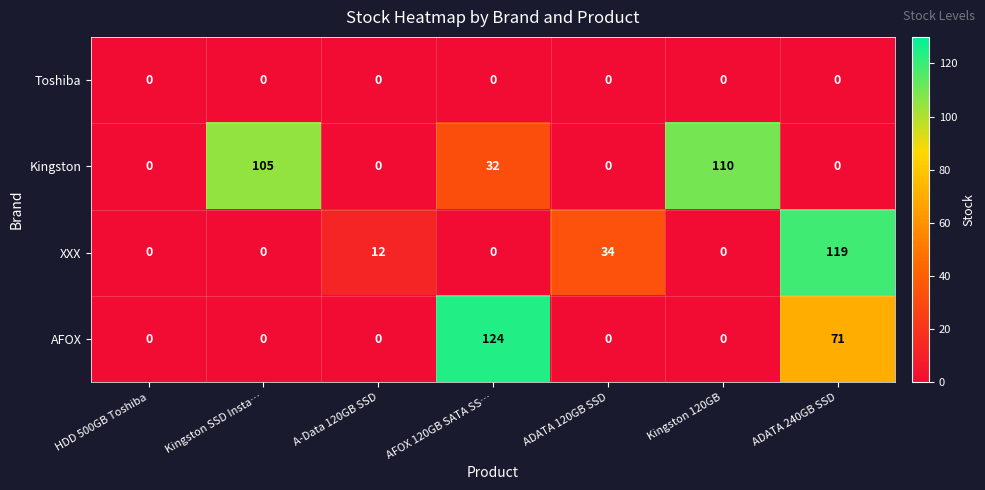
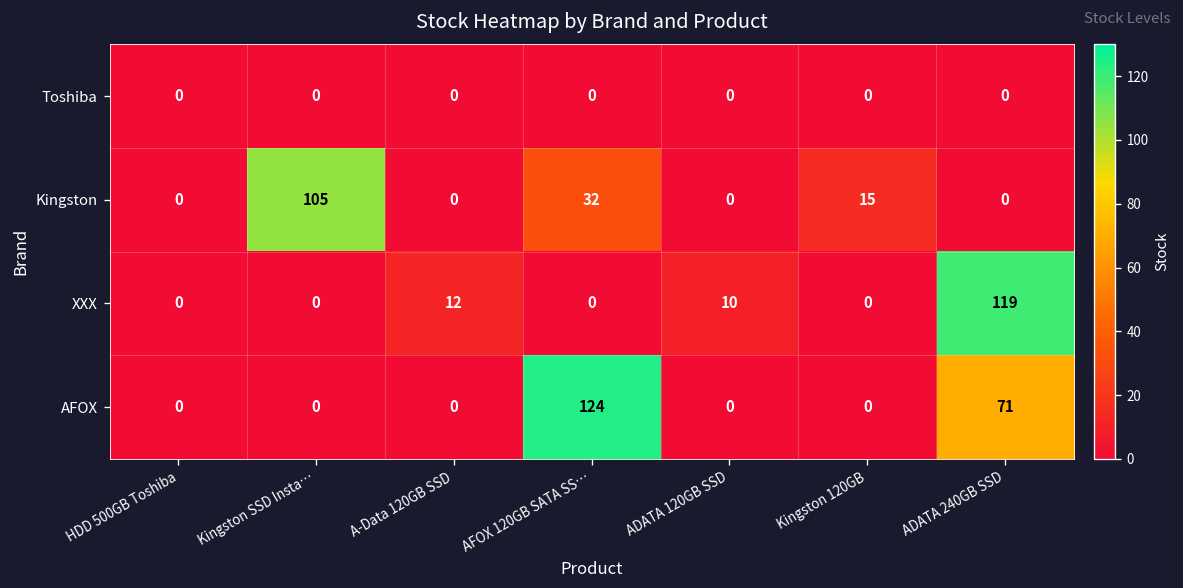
Kingston, Kingston 120GB: 110 -> 15
XXX, ADATA 120GB SSD: 34 -> 10
